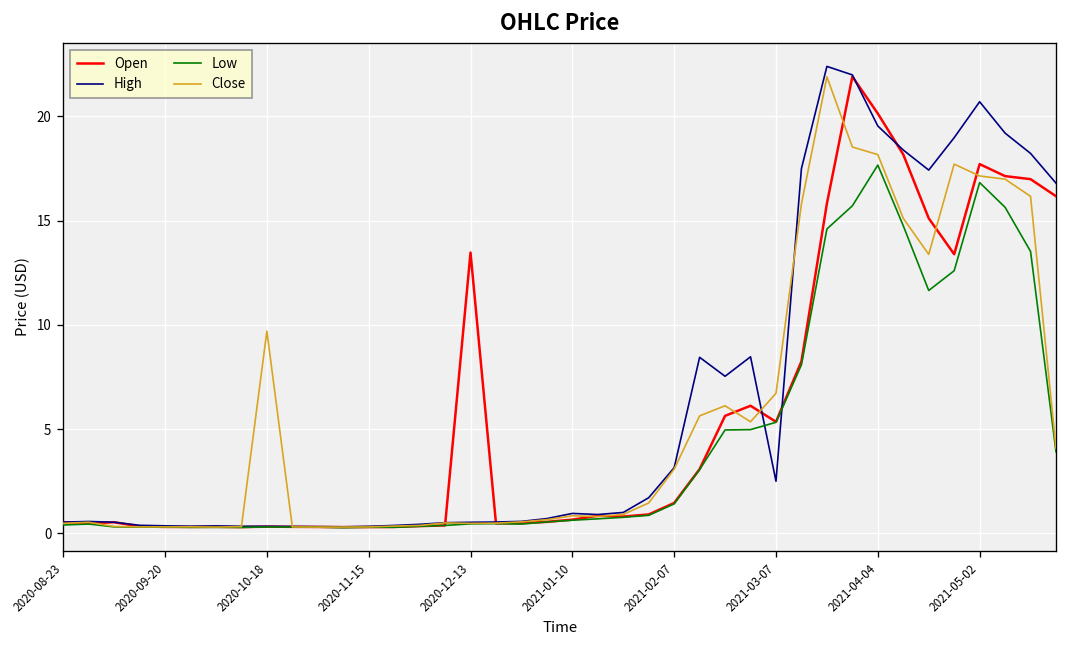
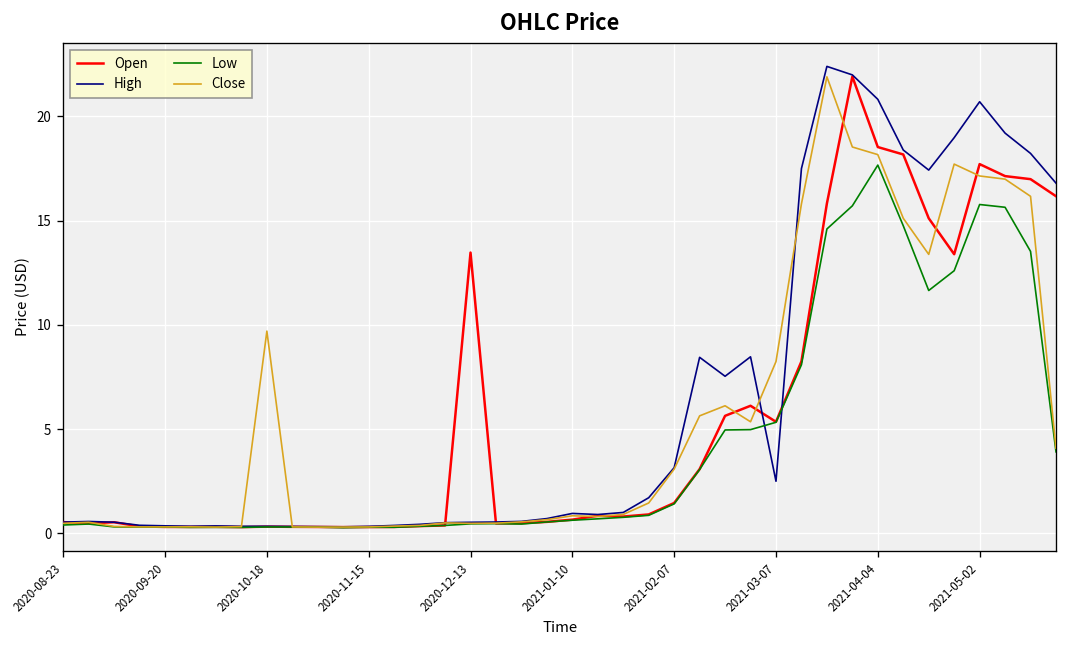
Close, 2021-03-07: 6.7 -> 8.2
Open, 2021-04-04: 20.1 -> 18.5
High, 2021-04-04: 19.5 -> 20.8
Low, 2021-05-02: 16.8 -> 15.8
